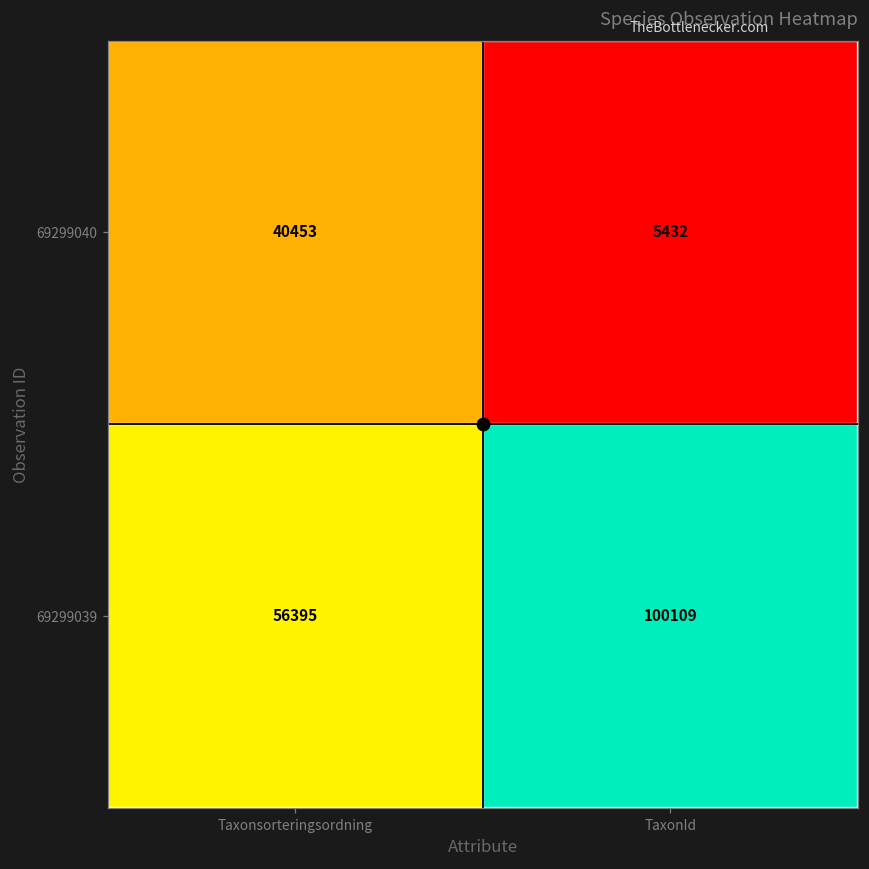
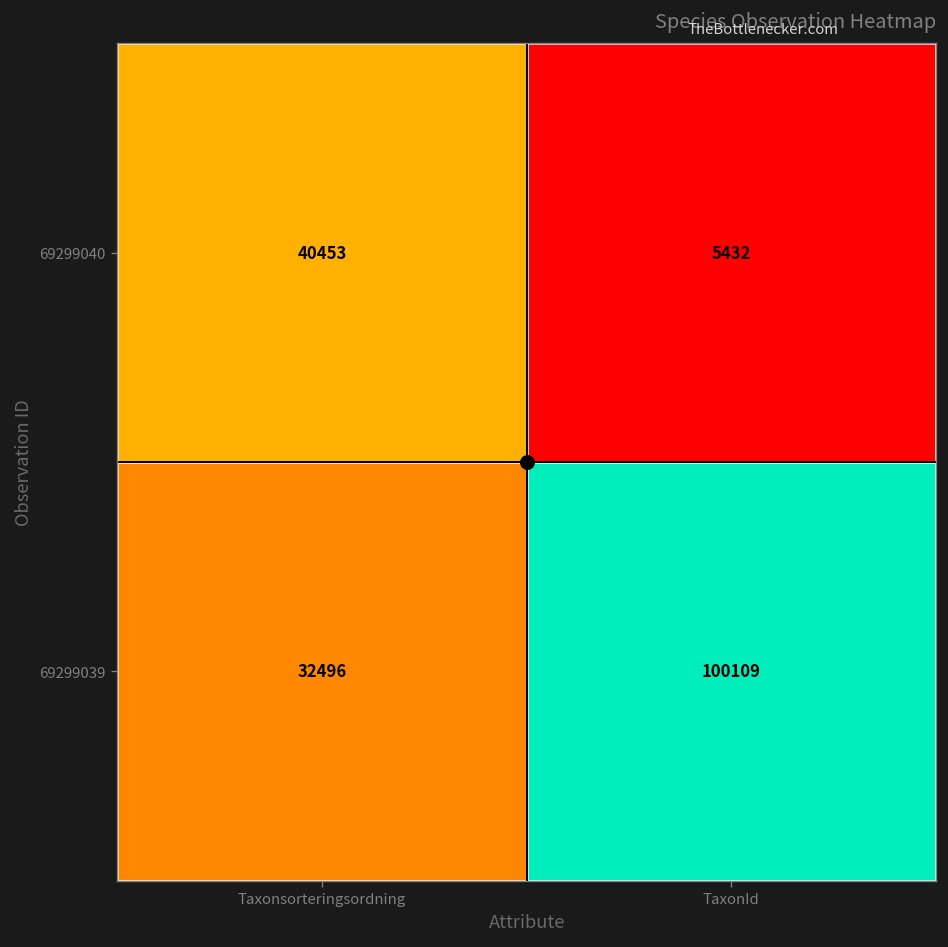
69299039, Taxonsorteringsordning: 56395 -> 32496
